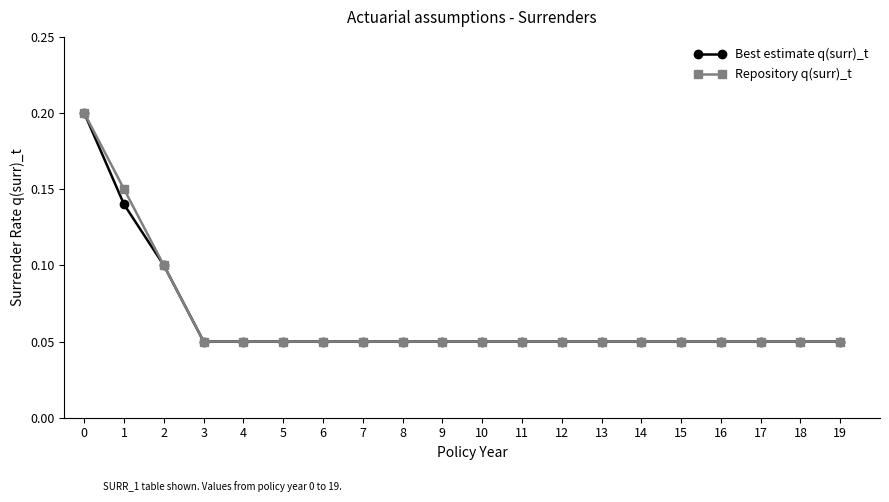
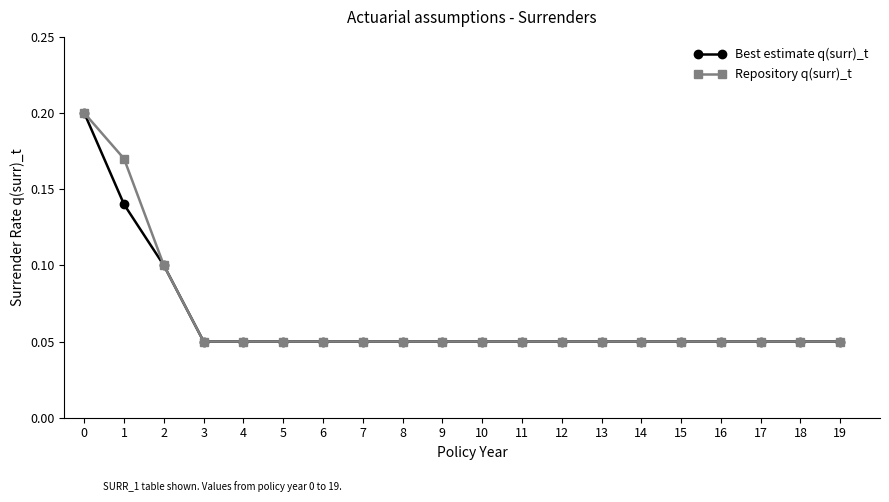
Repository q(surr)_t, 1: 0.15 -> 0.17
